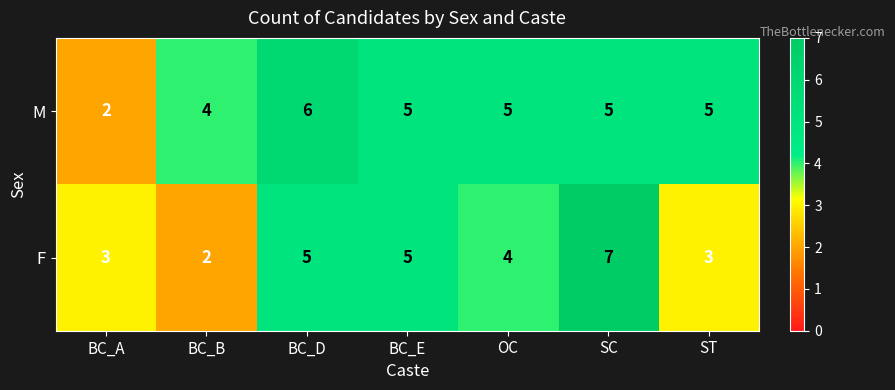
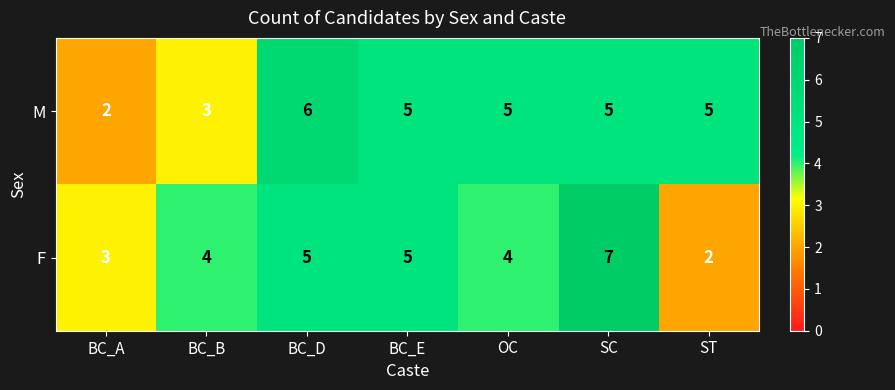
M, BC_B: 4 -> 3
F, BC_B: 2 -> 4
F, ST: 3 -> 2
